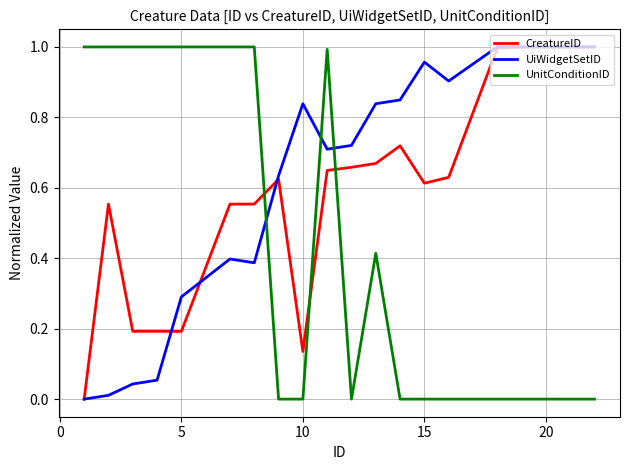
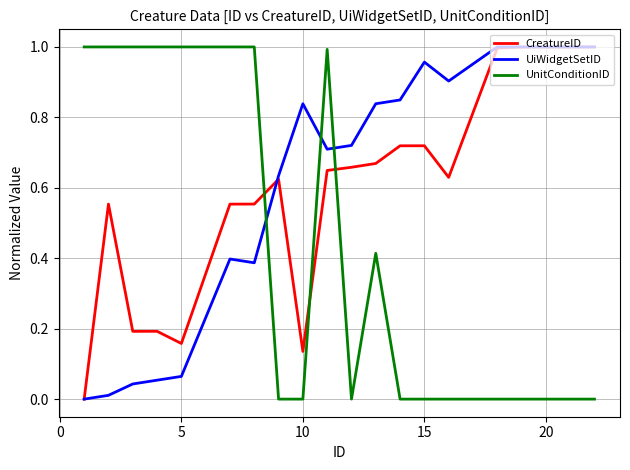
CreatureID, 5: 0.19 -> 0.16
UiWidgetSetID, 5: 0.29 -> 0.06
CreatureID, 15: 0.61 -> 0.72
